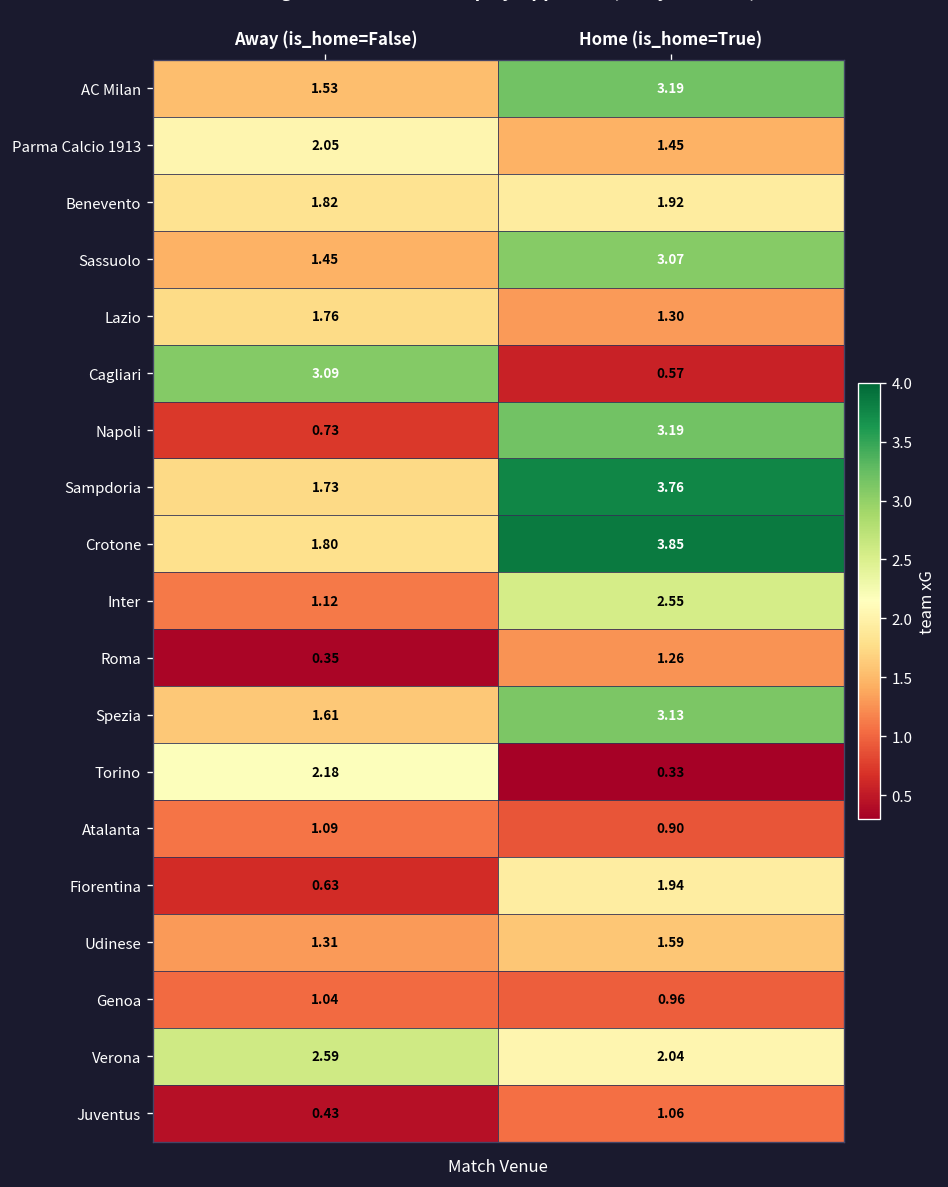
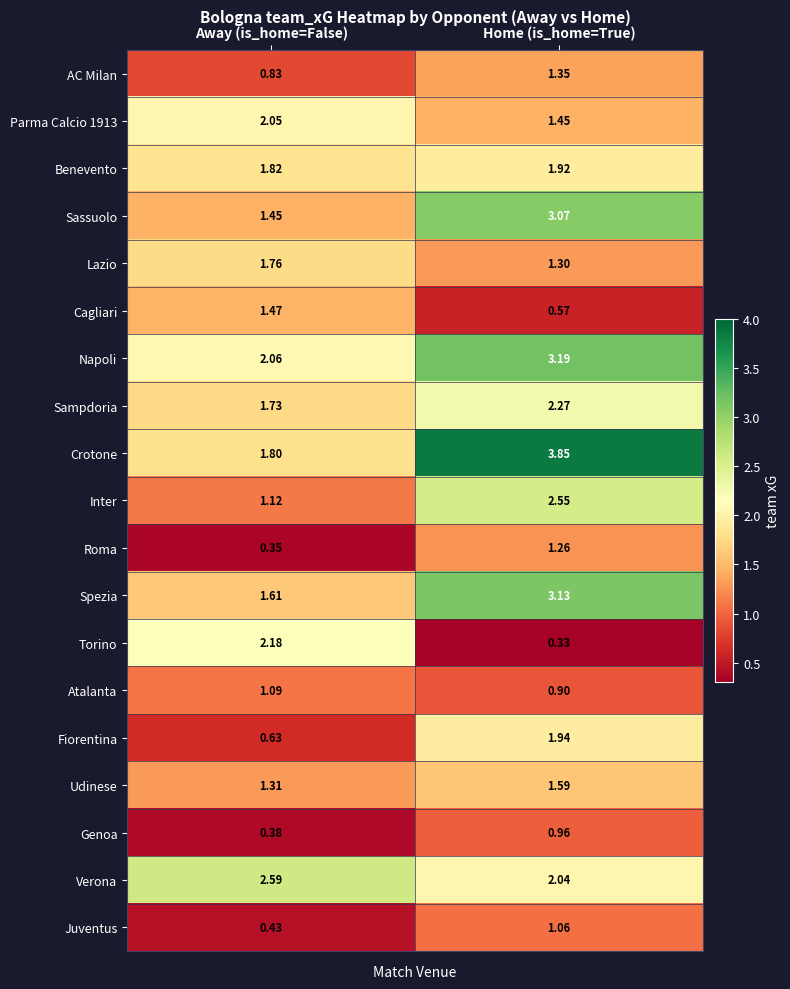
AC Milan, Away (is_home=False): 1.53 -> 0.83
AC Milan, Home (is_home=True): 3.19 -> 1.35
Cagliari, Away (is_home=False): 3.09 -> 1.47
Napoli, Away (is_home=False): 0.73 -> 2.06
Sampdoria, Home (is_home=True): 3.76 -> 2.27
Genoa, Away (is_home=False): 1.04 -> 0.38
